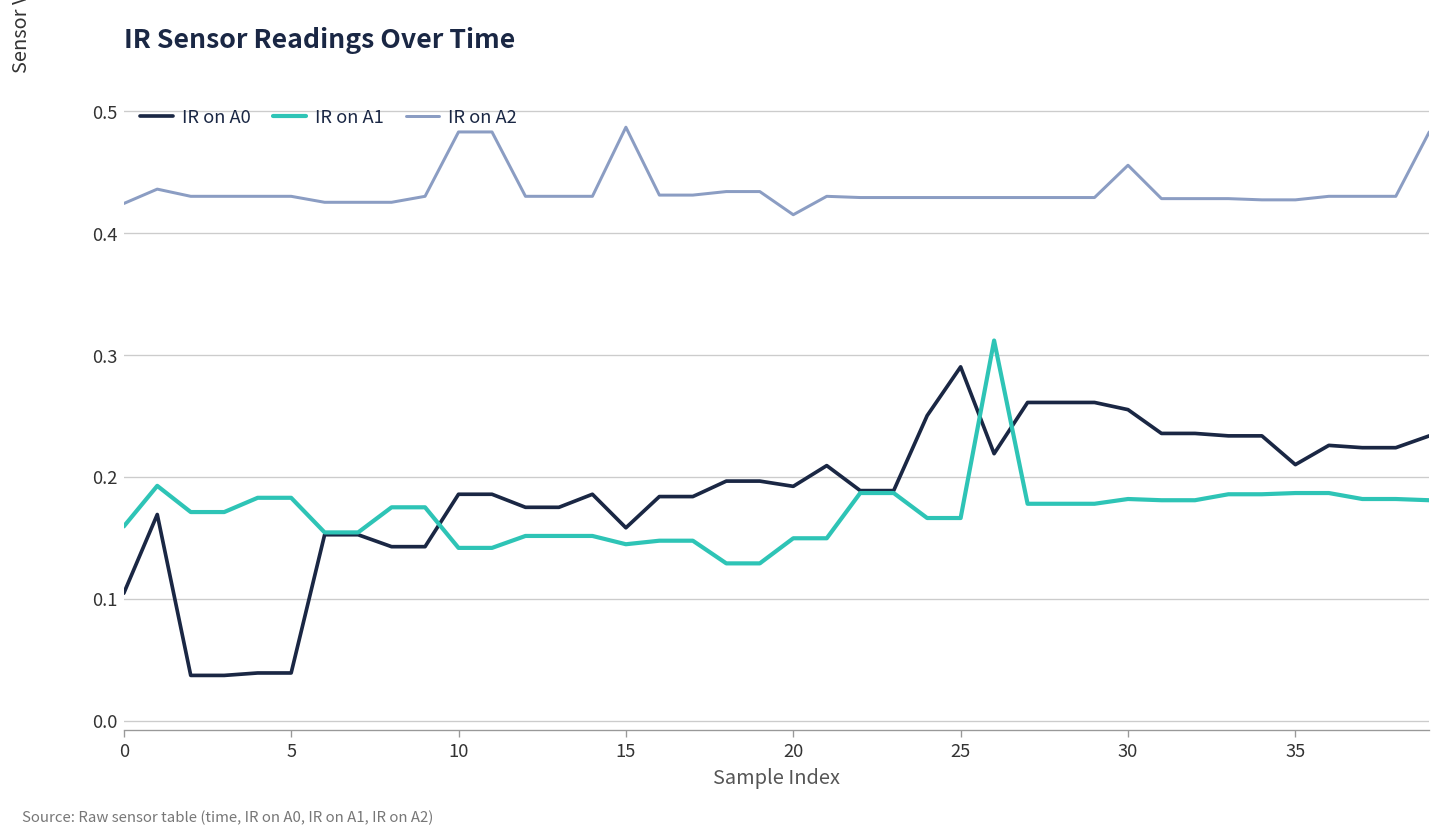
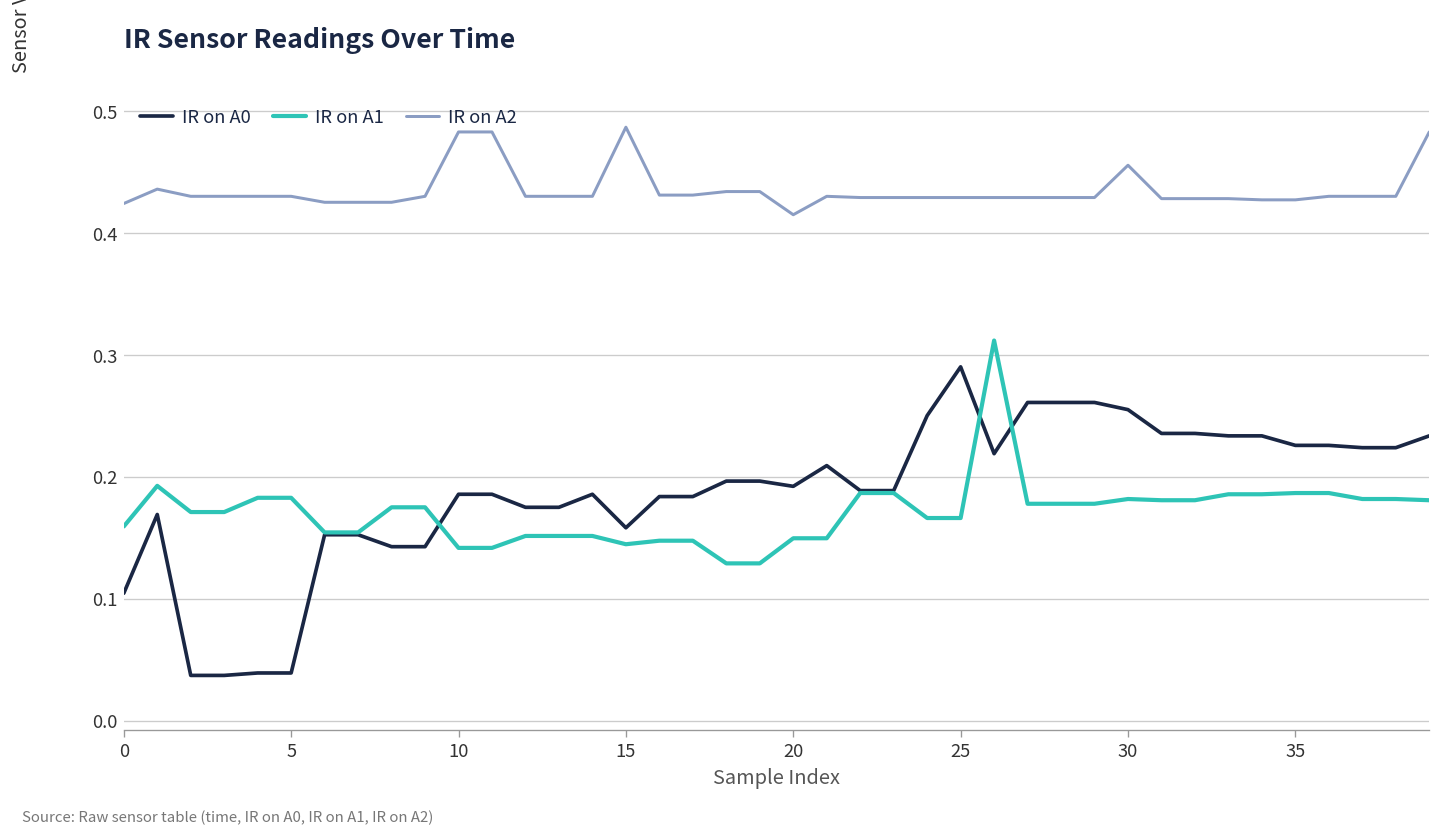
IR on A0, 35: 0.210 -> 0.226
